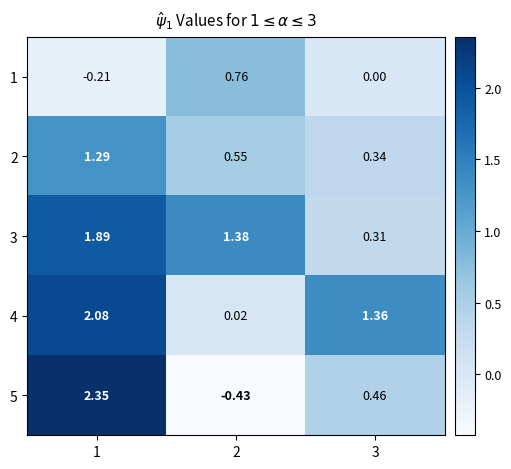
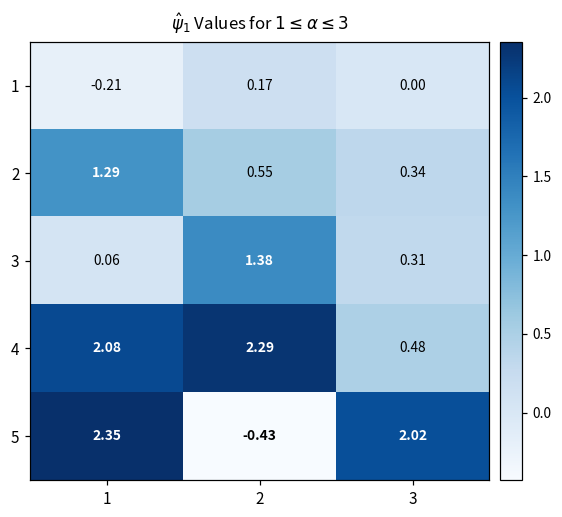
1, 2: 0.76 -> 0.17
3, 1: 1.89 -> 0.06
4, 2: 0.02 -> 2.29
4, 3: 1.36 -> 0.48
5, 3: 0.46 -> 2.02
